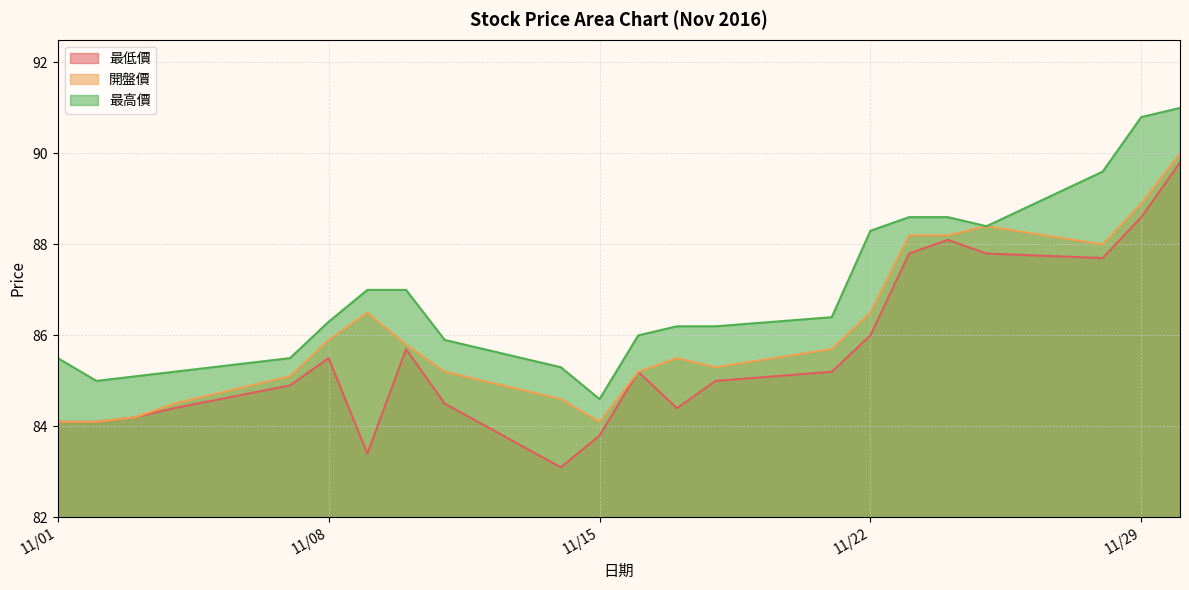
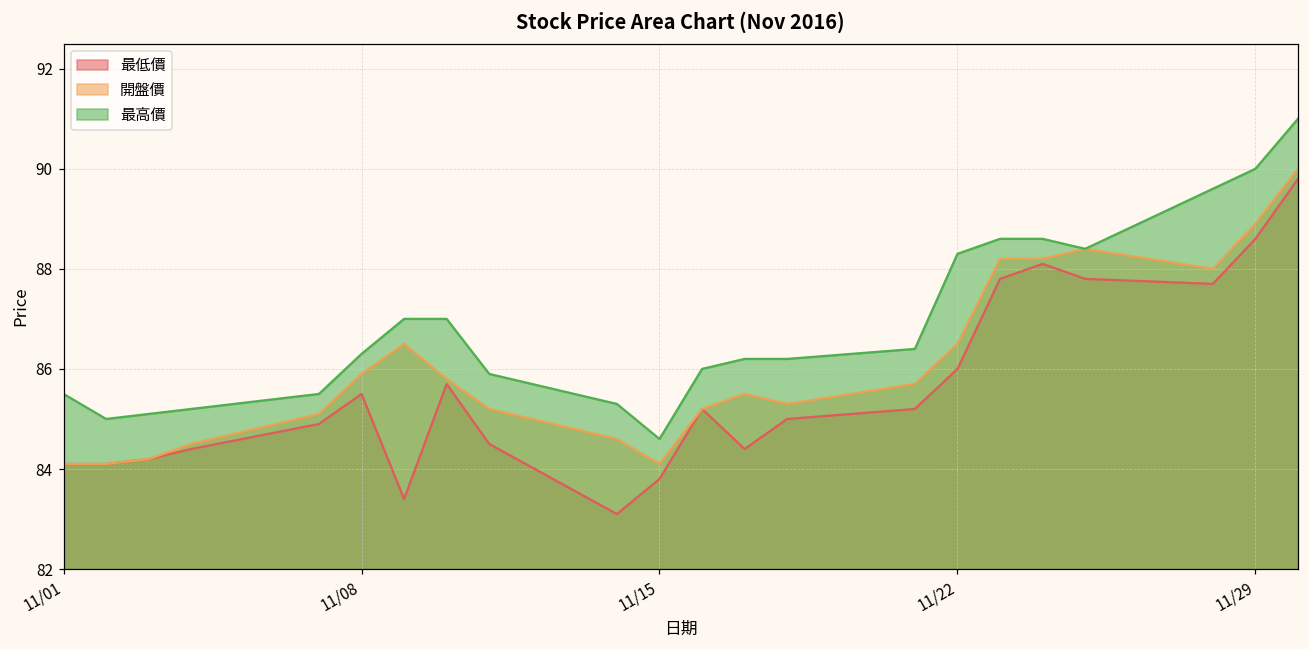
最高價, 11/29: 90.8 -> 90.0
